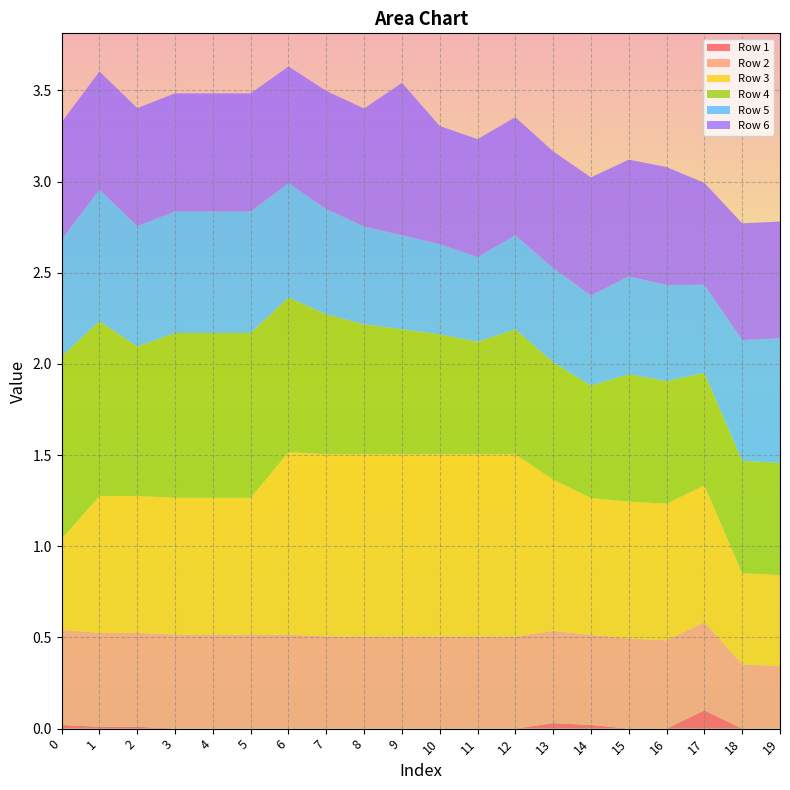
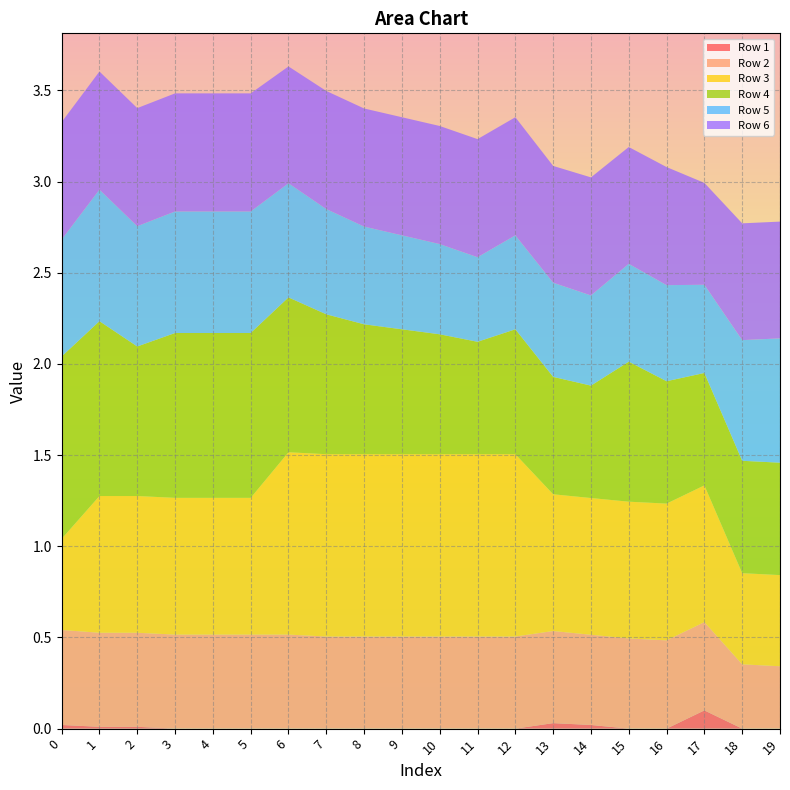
Row 6, 9: 0.84 -> 0.65
Row 3, 13: 0.83 -> 0.75
Row 4, 15: 0.70 -> 0.77
